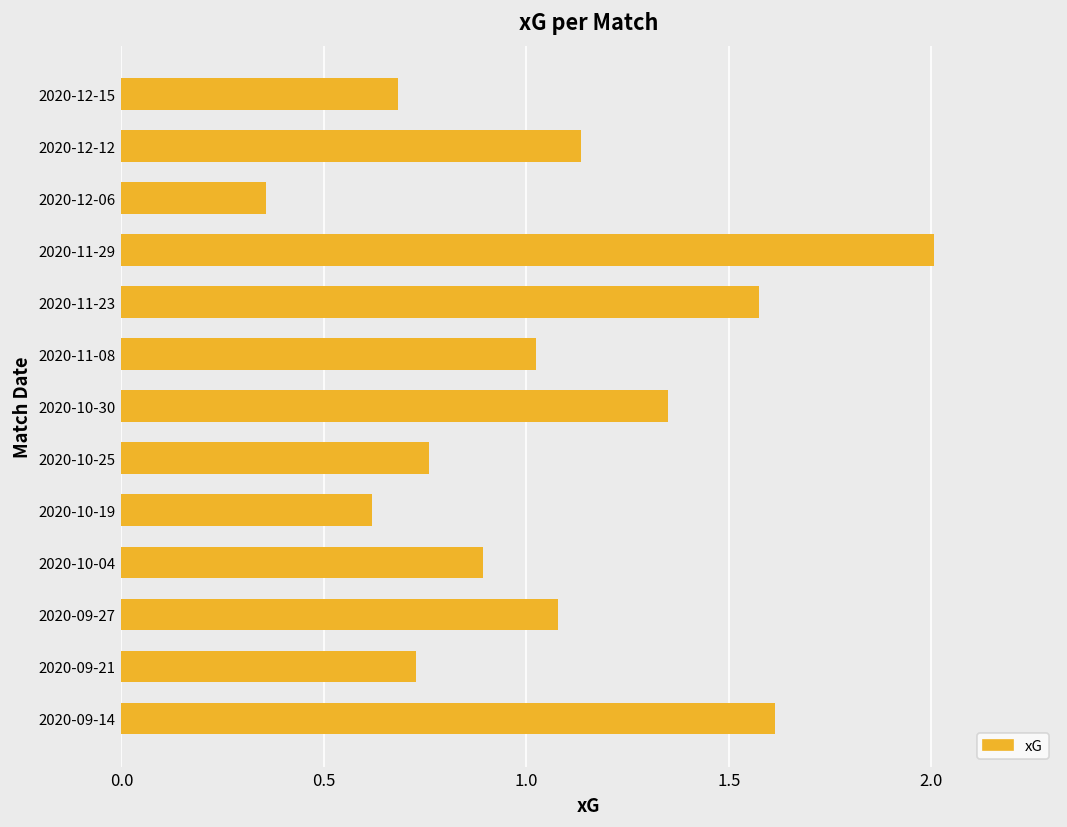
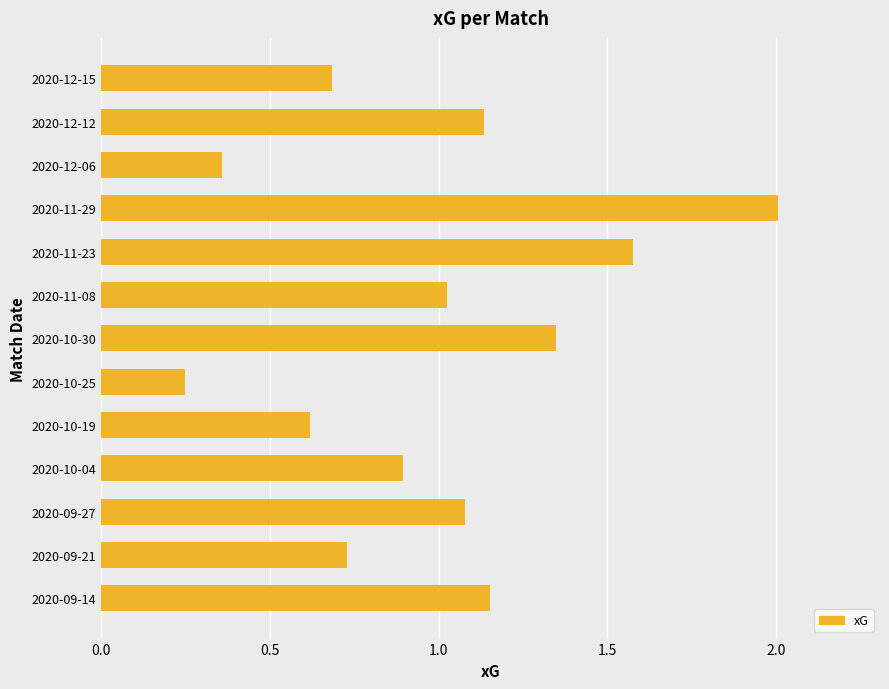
2020-10-25: 0.76 -> 0.25
2020-09-14: 1.61 -> 1.15
